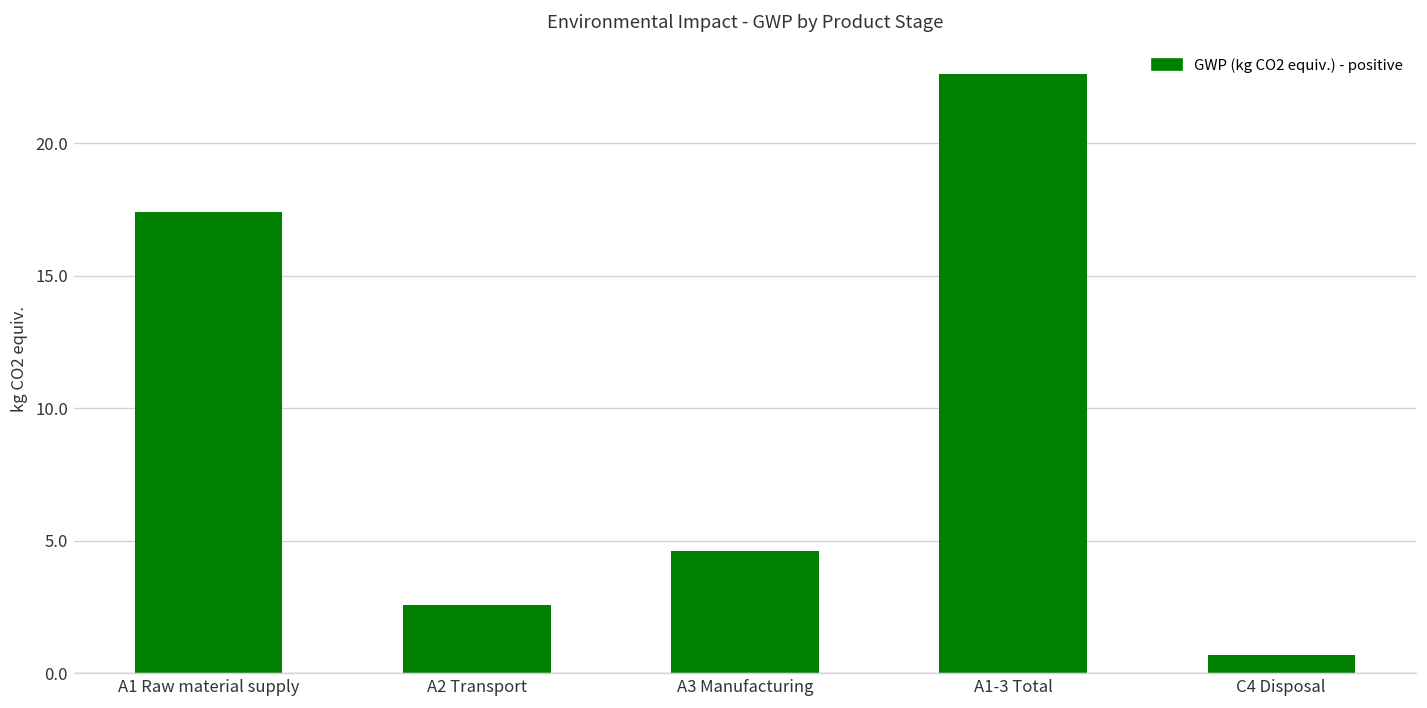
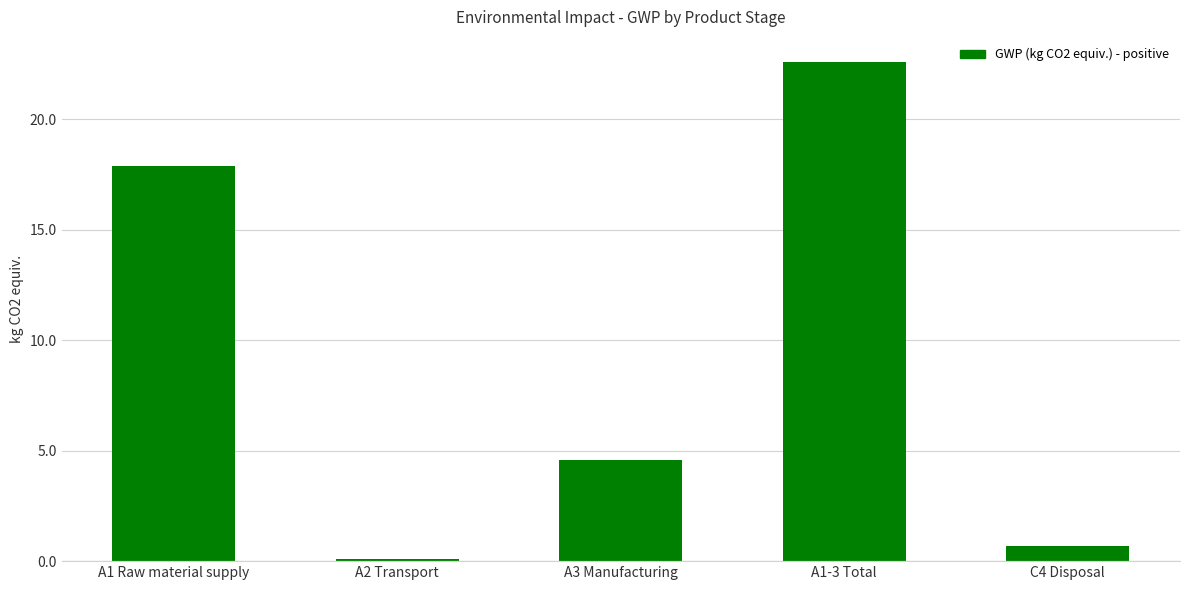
A1 Raw material supply: 17.4 -> 17.9
A2 Transport: 2.6 -> 0.1
